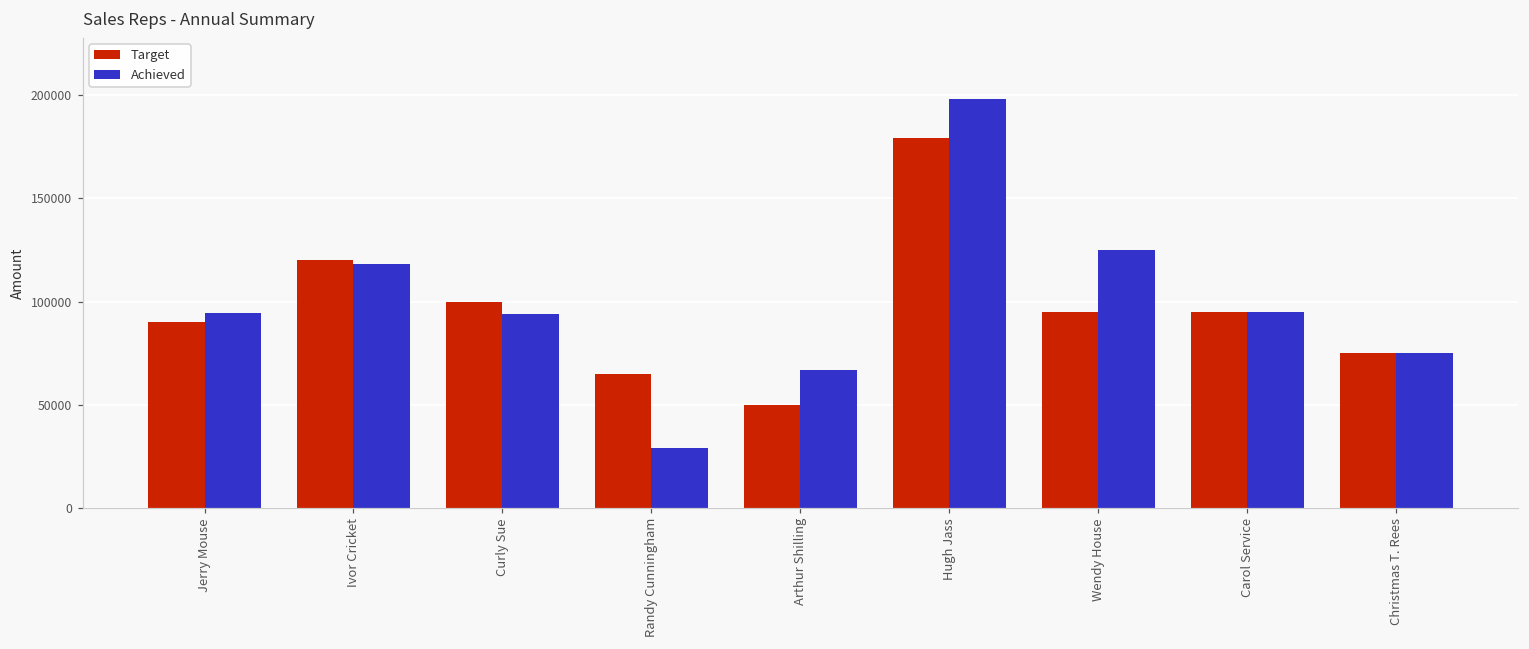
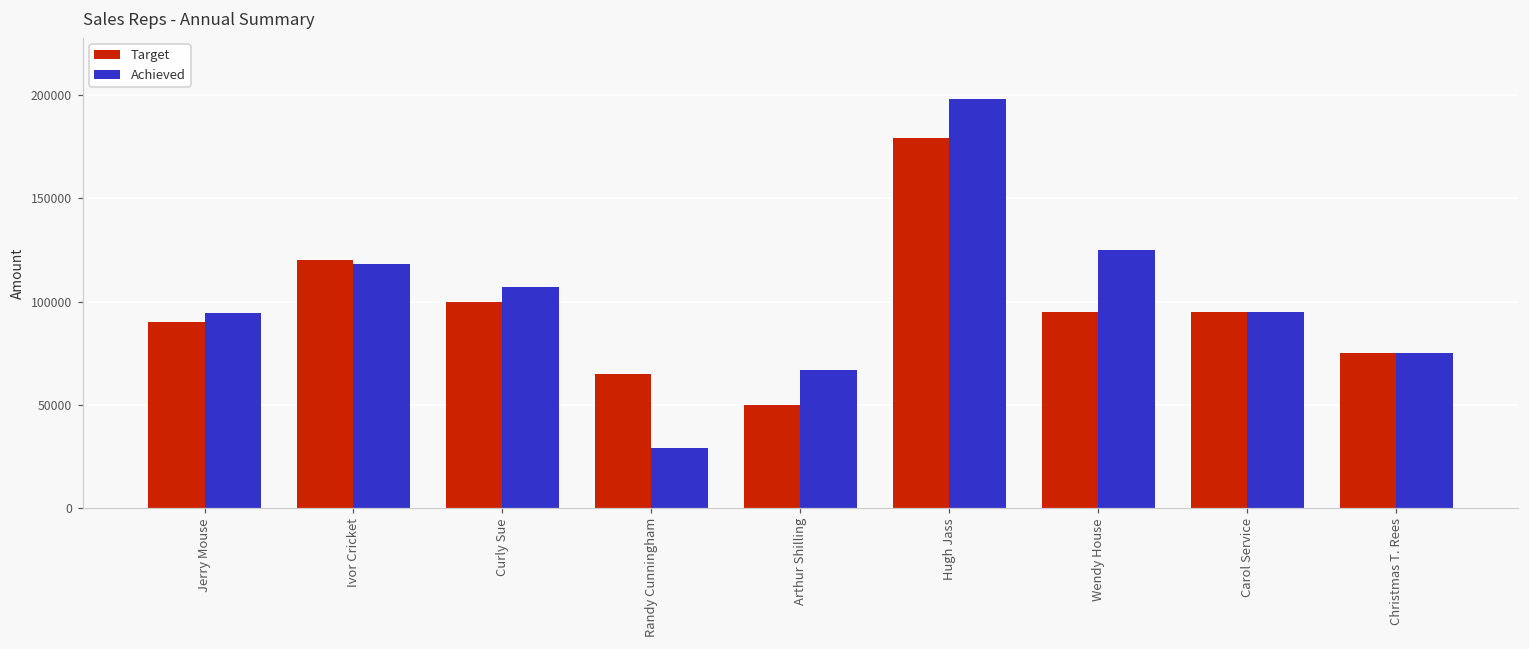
Achieved, Curly Sue: 94000 -> 107000
